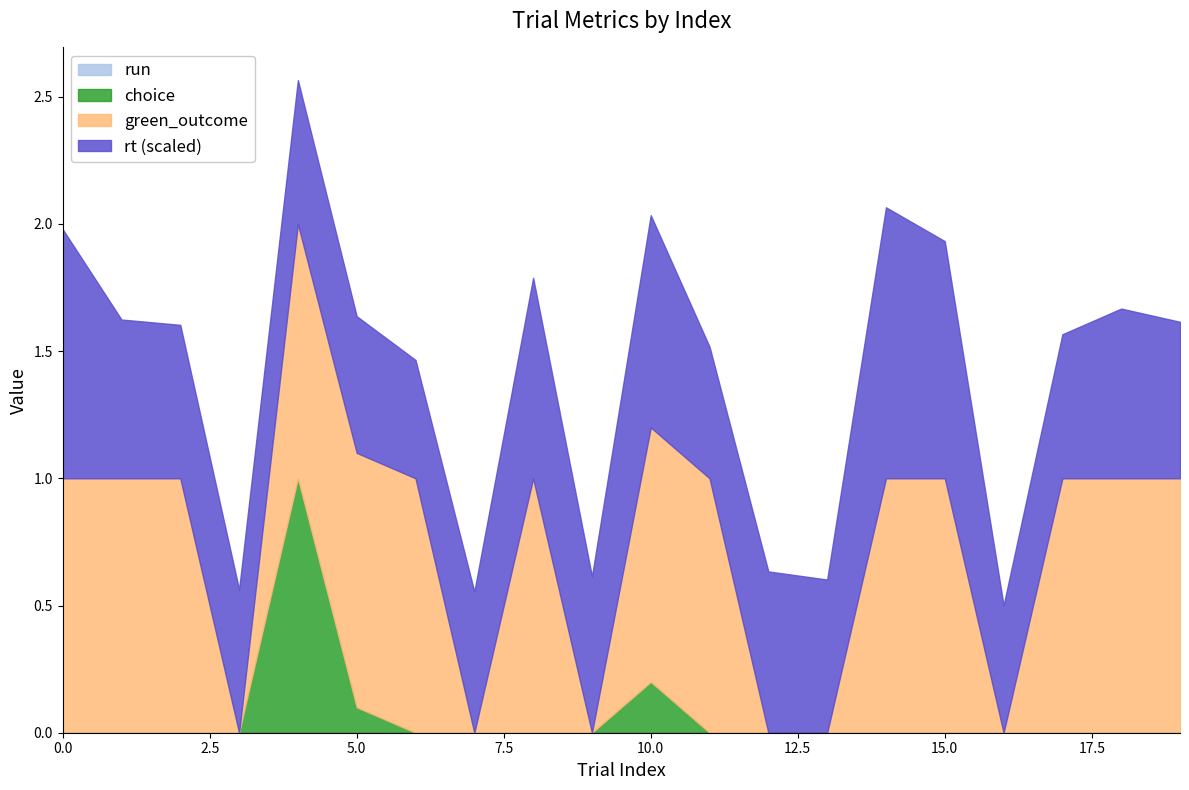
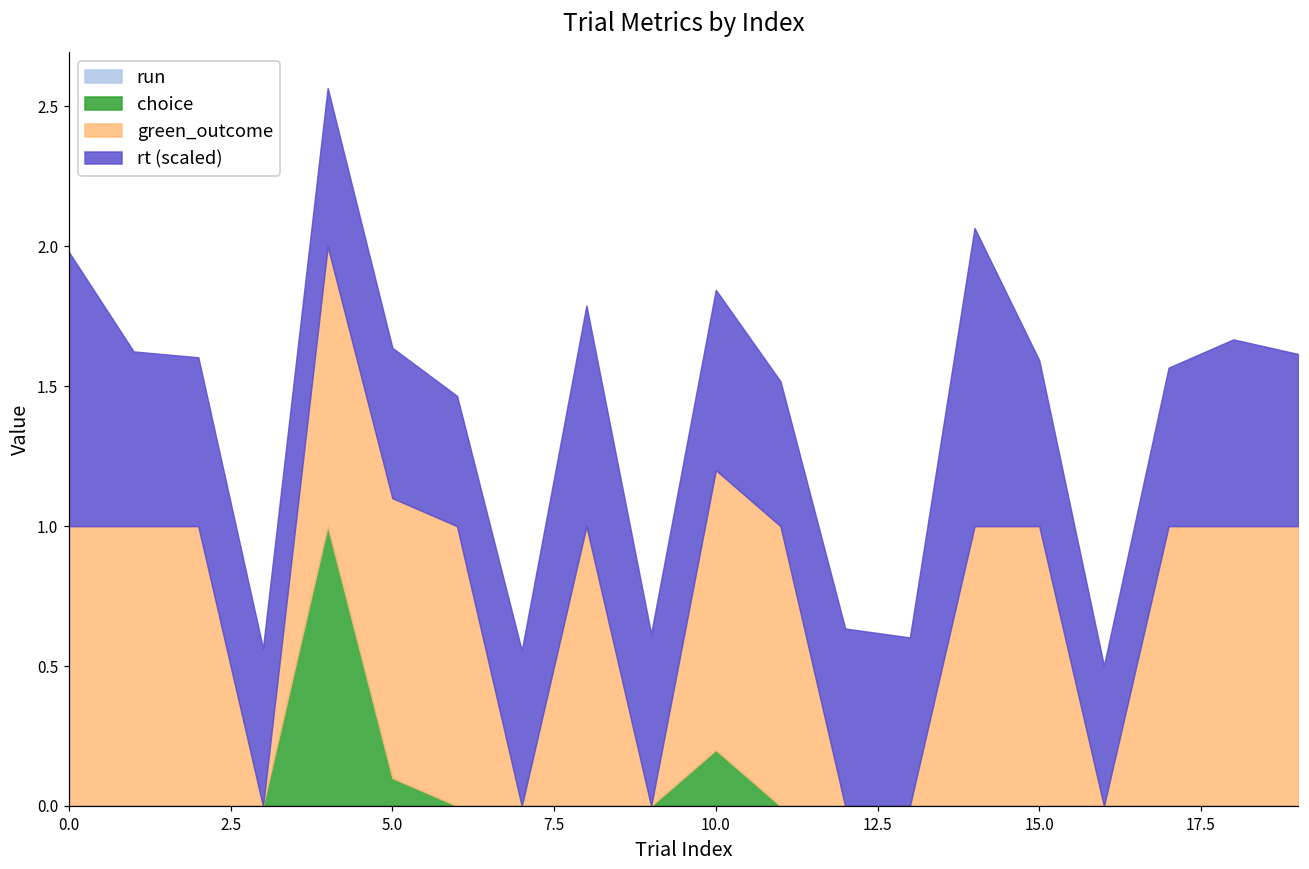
rt (scaled), 10.0: 0.83 -> 0.64
rt (scaled), 15.0: 0.93 -> 0.59
